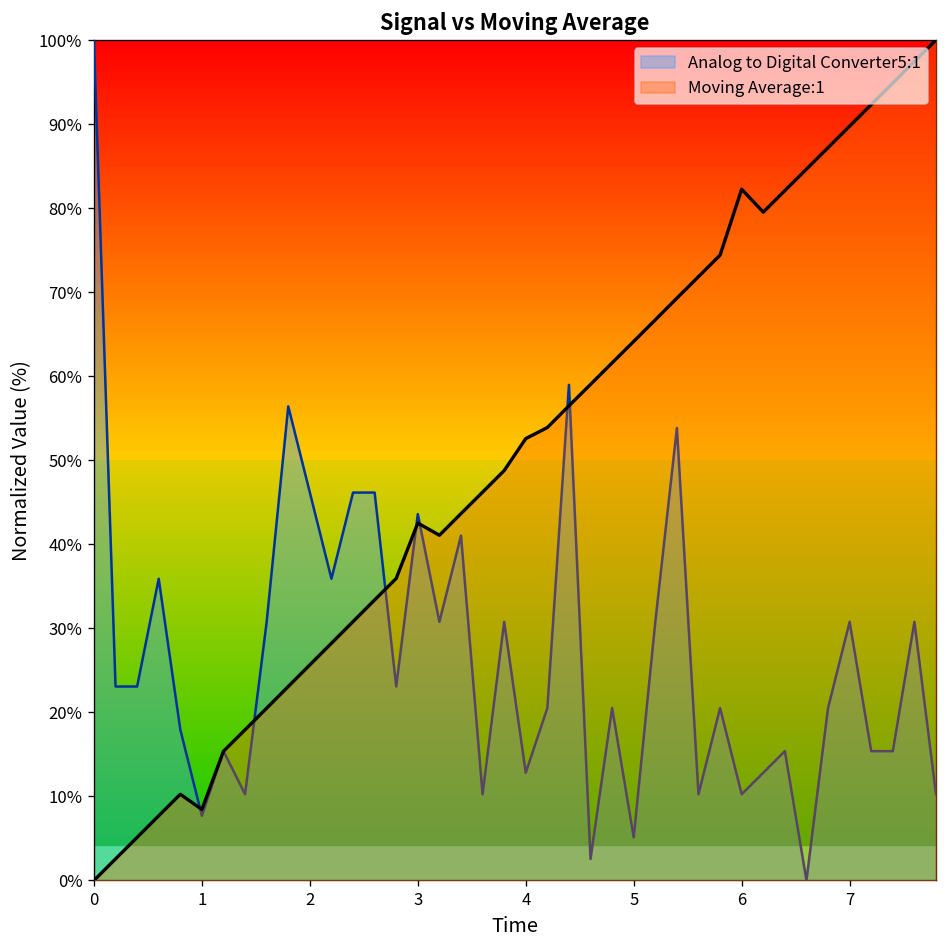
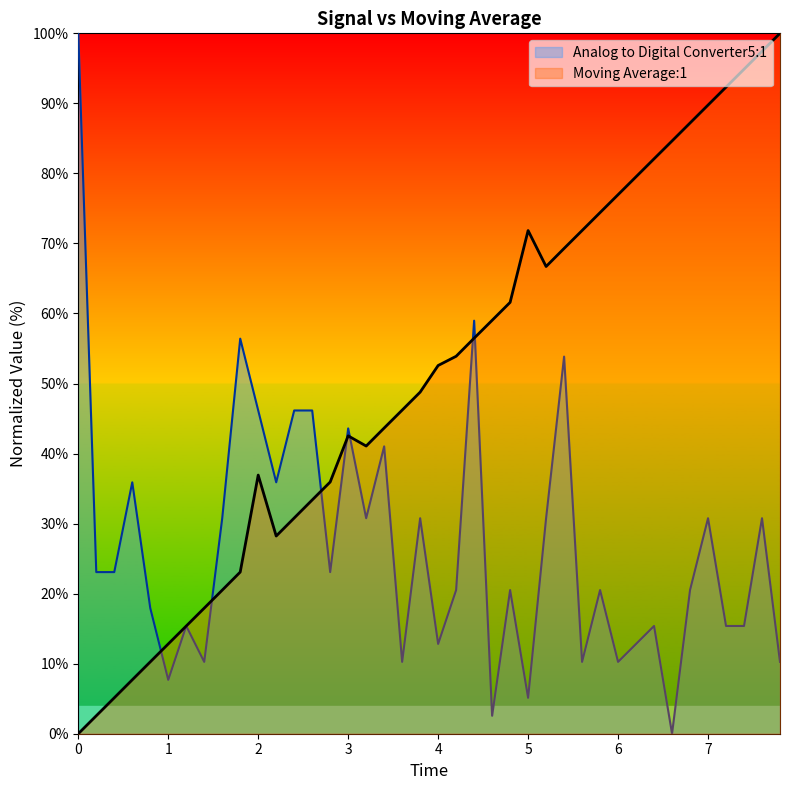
Moving Average:1, 1: 8% -> 13%
Moving Average:1, 2: 26% -> 37%
Moving Average:1, 5: 64% -> 72%
Moving Average:1, 6: 82% -> 77%
